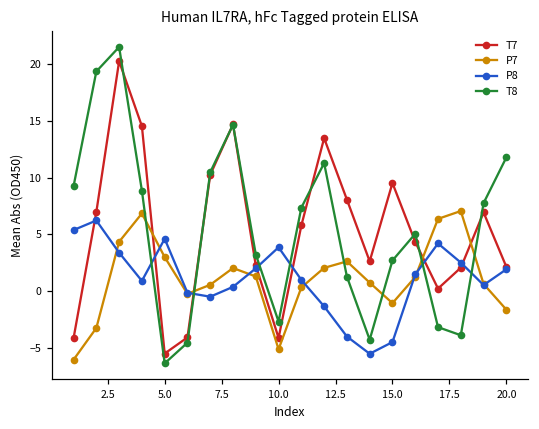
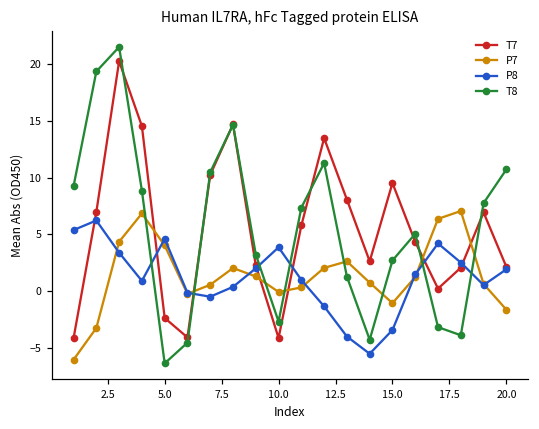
T7, 5.0: -5.5 -> -2.4
P7, 5.0: 3.0 -> 4.0
P7, 10.0: -5.1 -> -0.1
P8, 15.0: -4.5 -> -3.4
T8, 20.0: 11.8 -> 10.7
